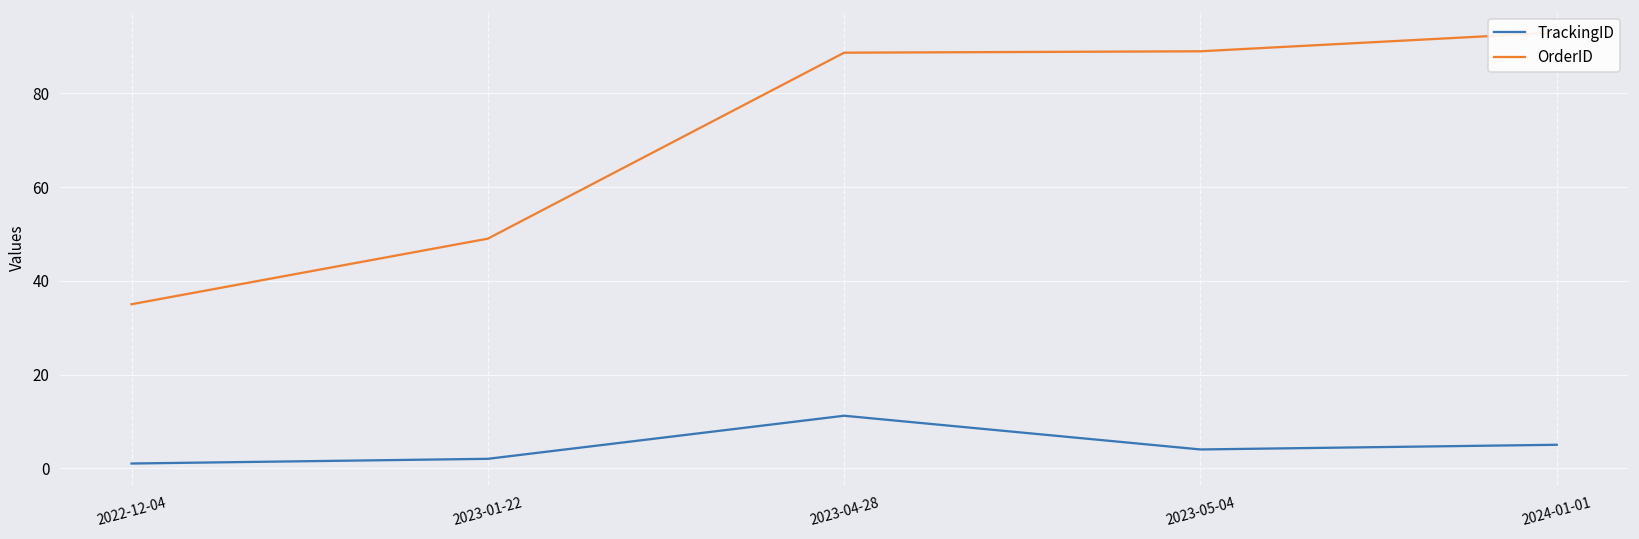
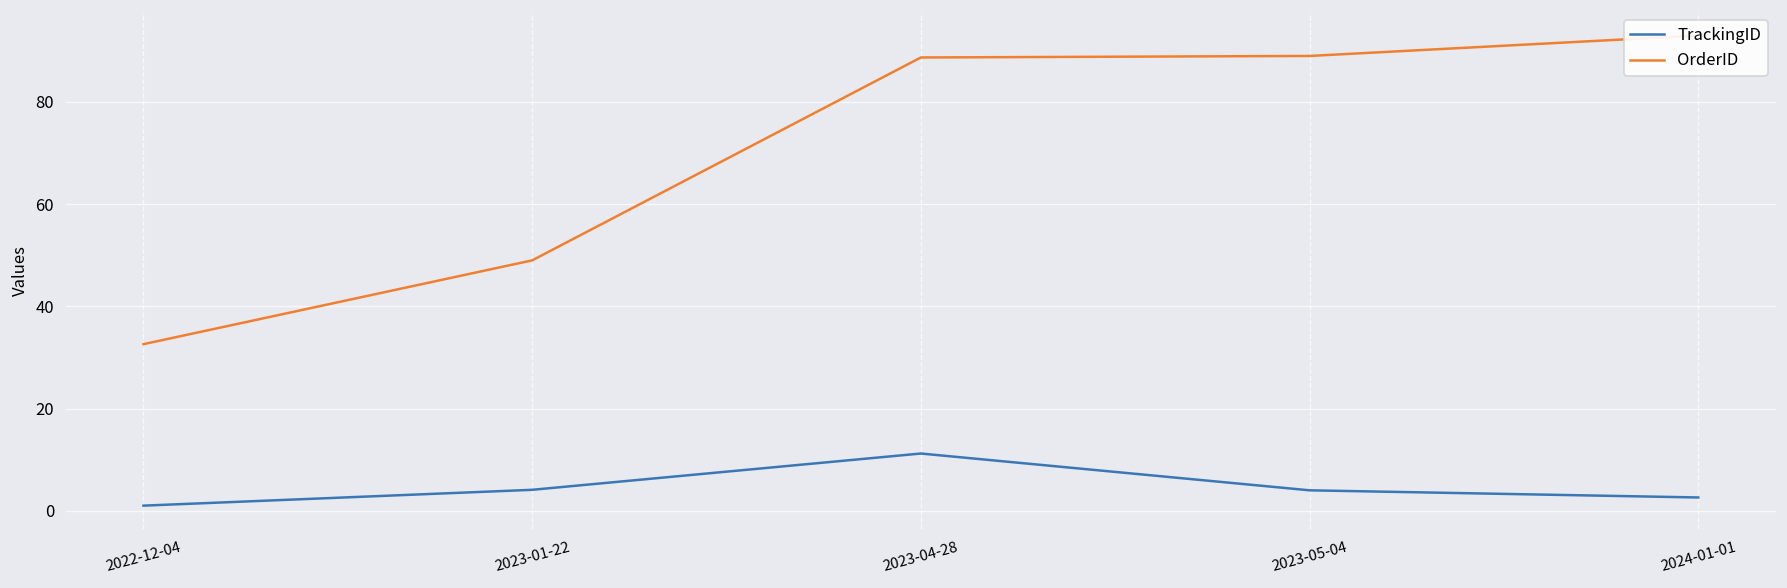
OrderID, 2022-12-04: 35 -> 33
TrackingID, 2023-01-22: 2 -> 4
TrackingID, 2024-01-01: 5 -> 3
